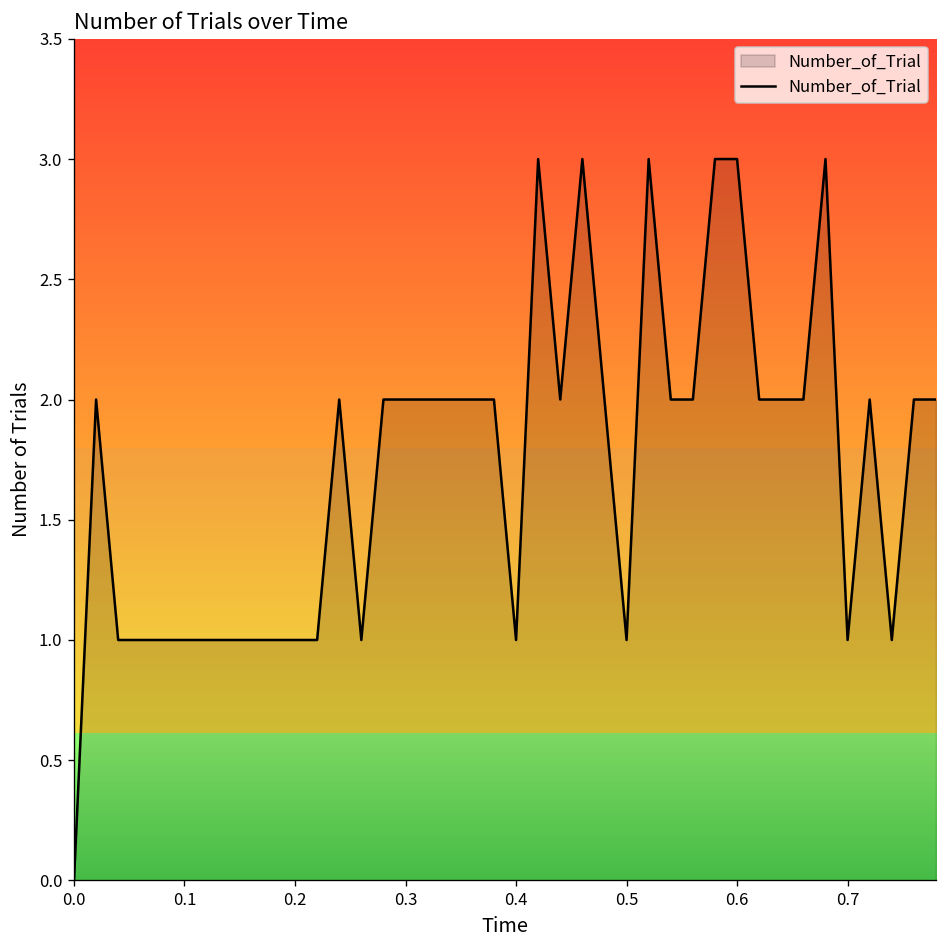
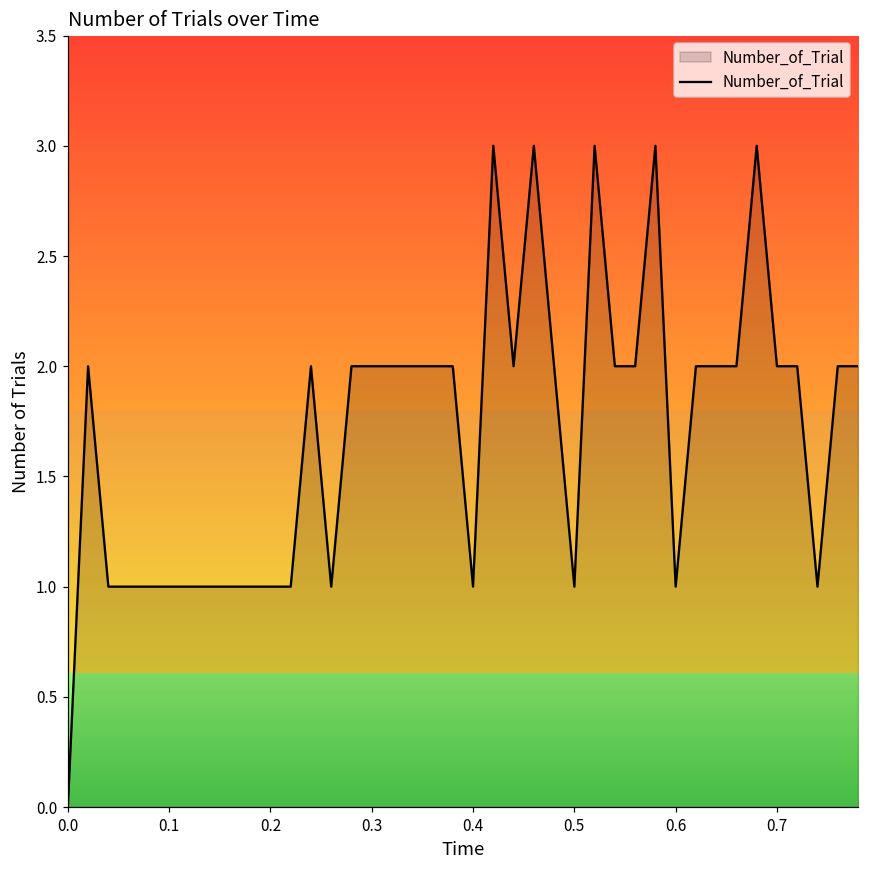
0.6: 3 -> 1
0.7: 1 -> 2
